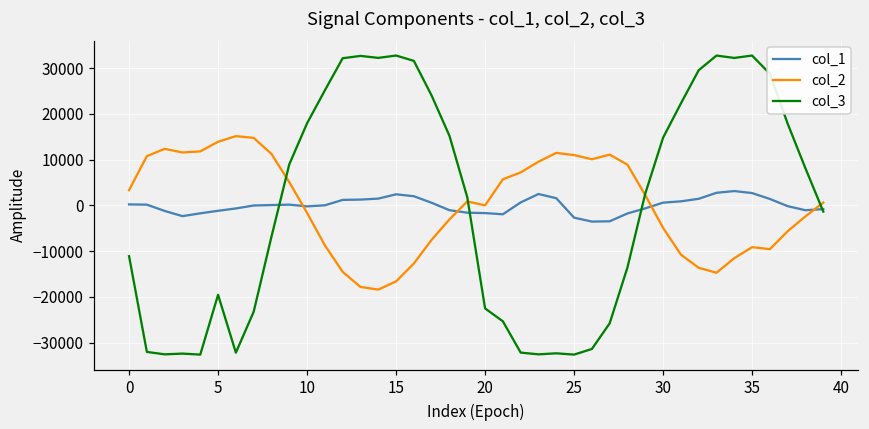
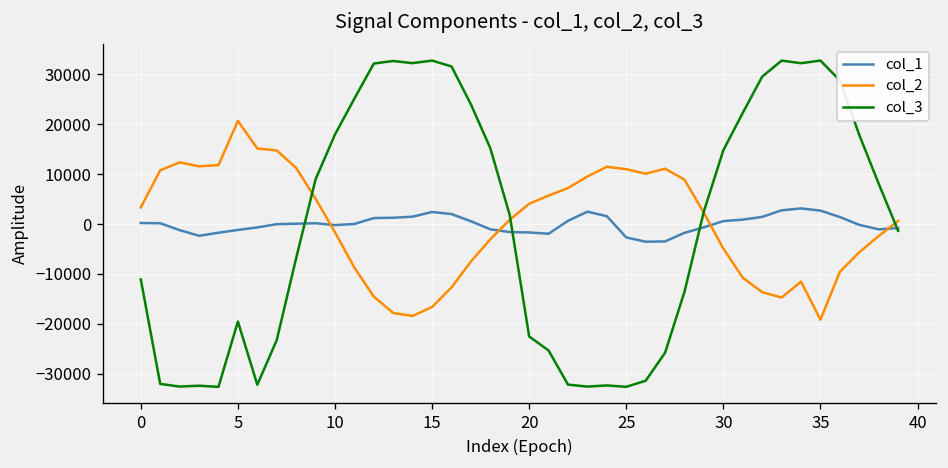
col_2, 5: 14000 -> 21000
col_2, 20: 0 -> 4000
col_2, 35: -9000 -> -19000
